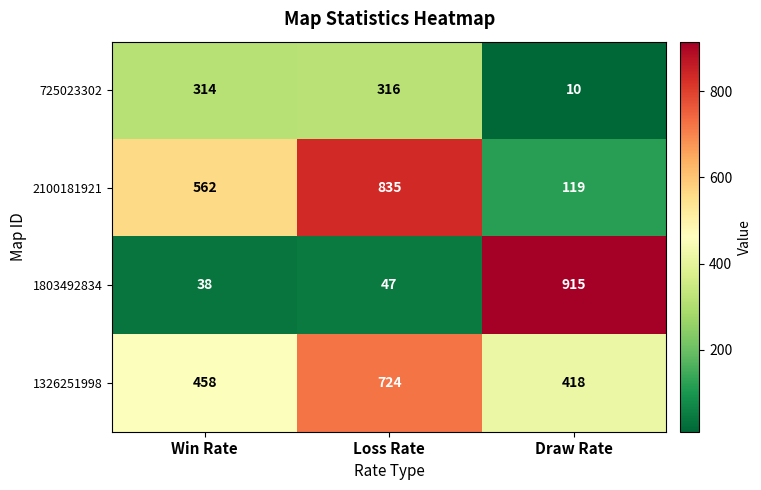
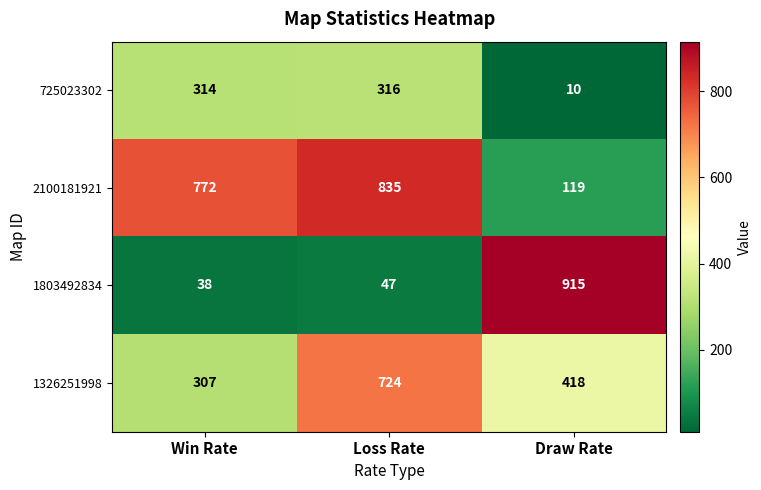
2100181921, Win Rate: 562 -> 772
1326251998, Win Rate: 458 -> 307
